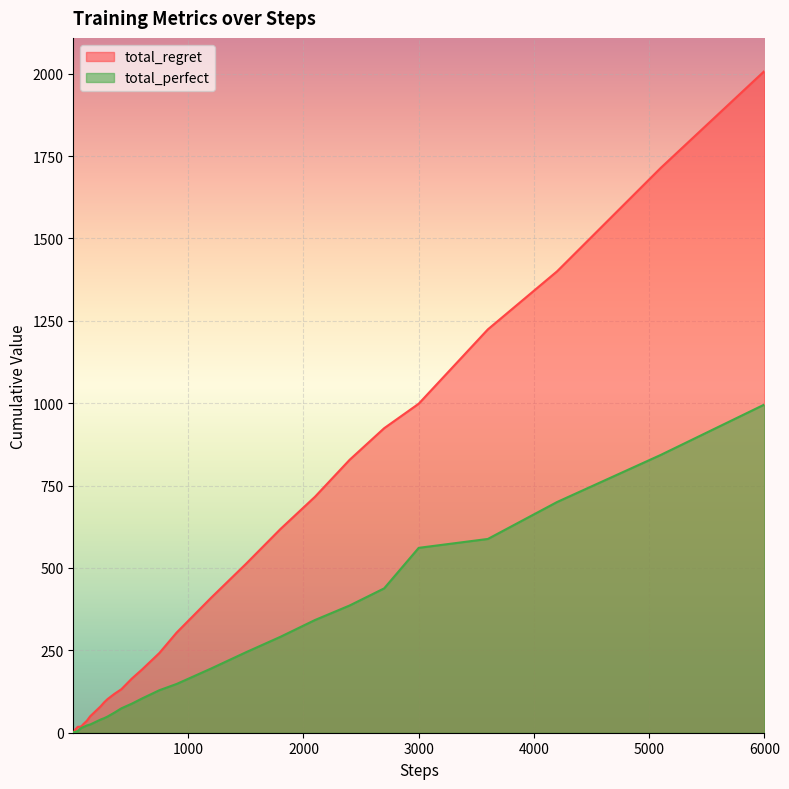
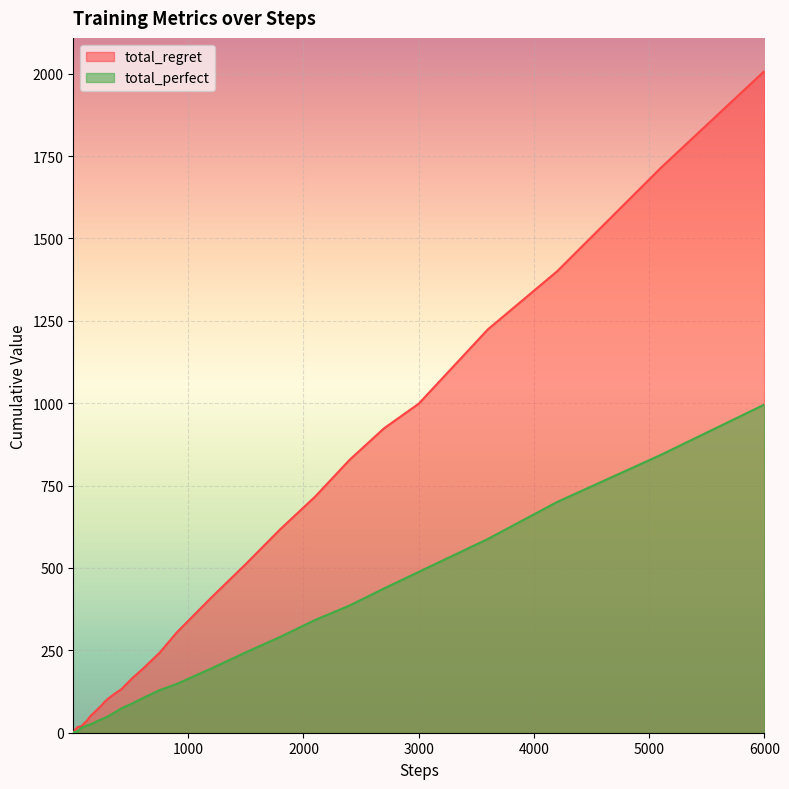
total_perfect, 3000: 560 -> 490
